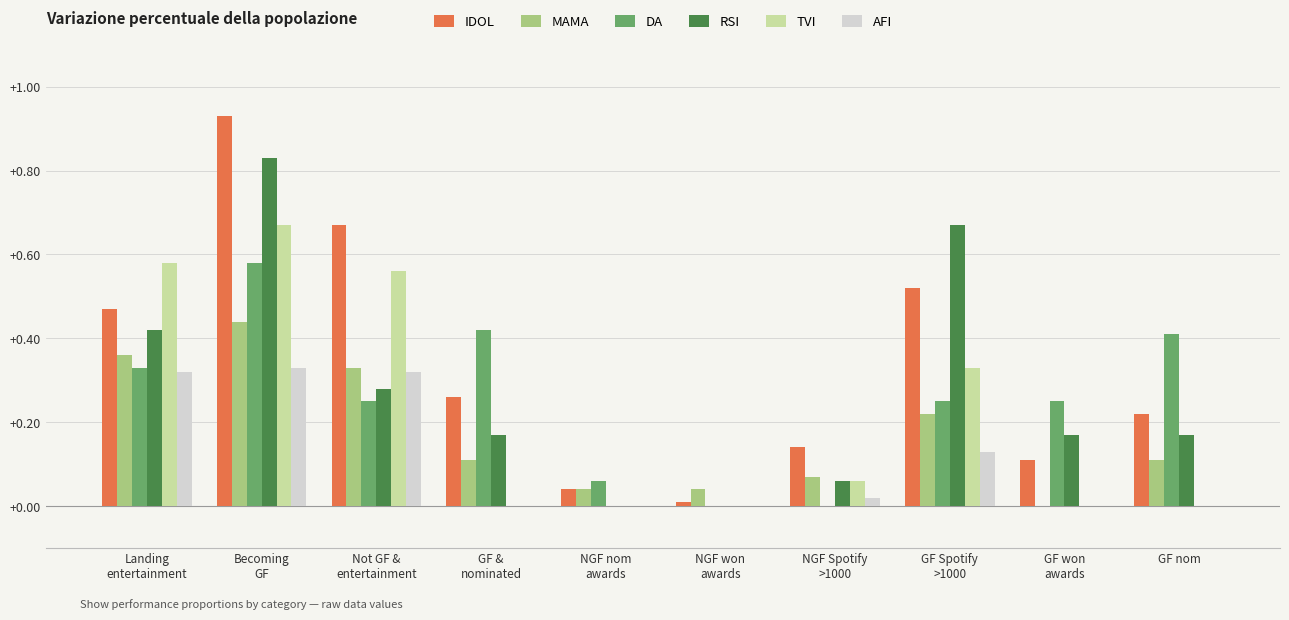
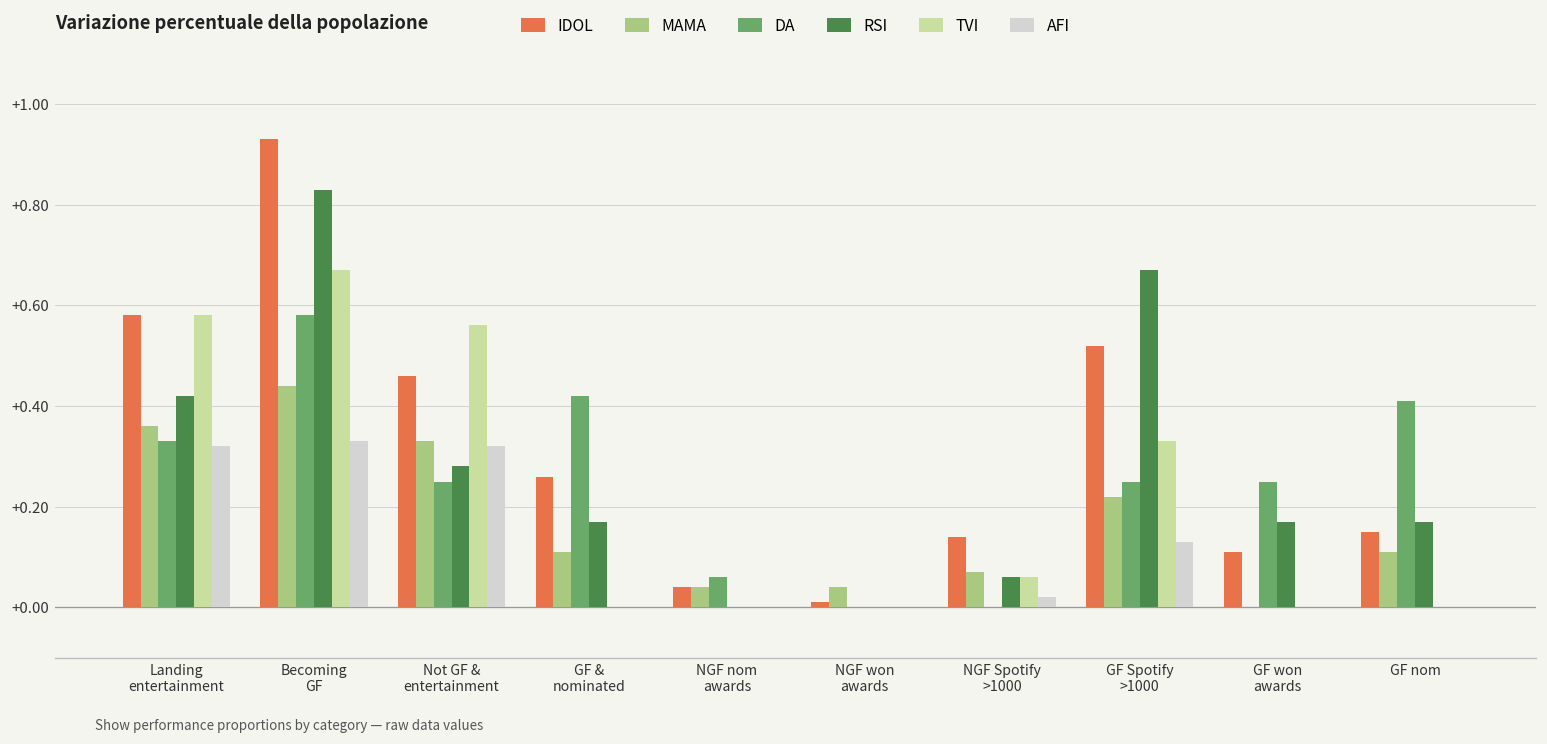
IDOL, Landing entertainment: +0.47 -> +0.58
IDOL, Not GF & entertainment: +0.67 -> +0.46
IDOL, GF nom: +0.22 -> +0.15
